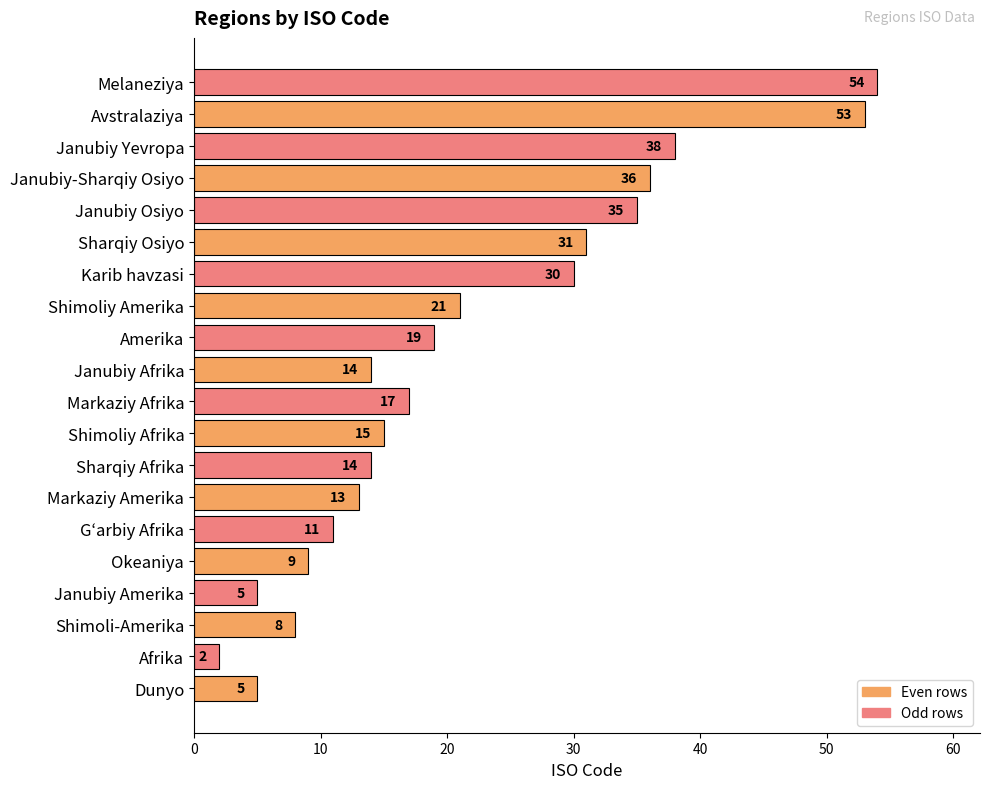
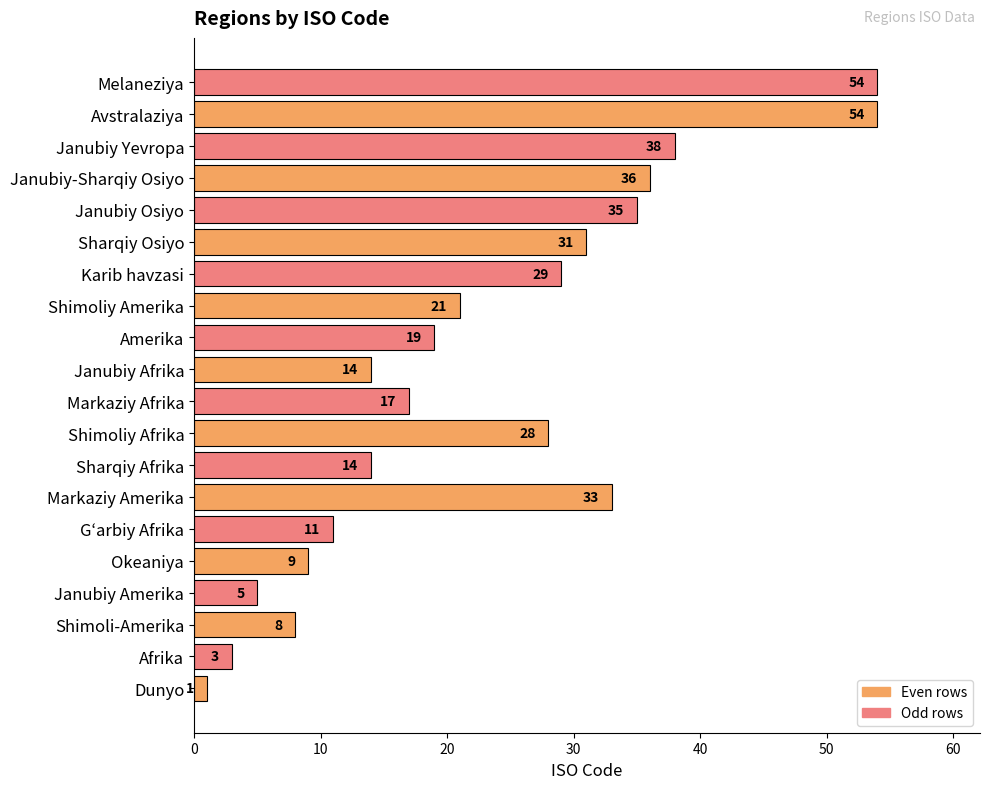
Avstralaziya: 53 -> 54
Karib havzasi: 30 -> 29
Shimoliy Afrika: 15 -> 28
Markaziy Amerika: 13 -> 33
Afrika: 2 -> 3
Dunyo: 5 -> 1
